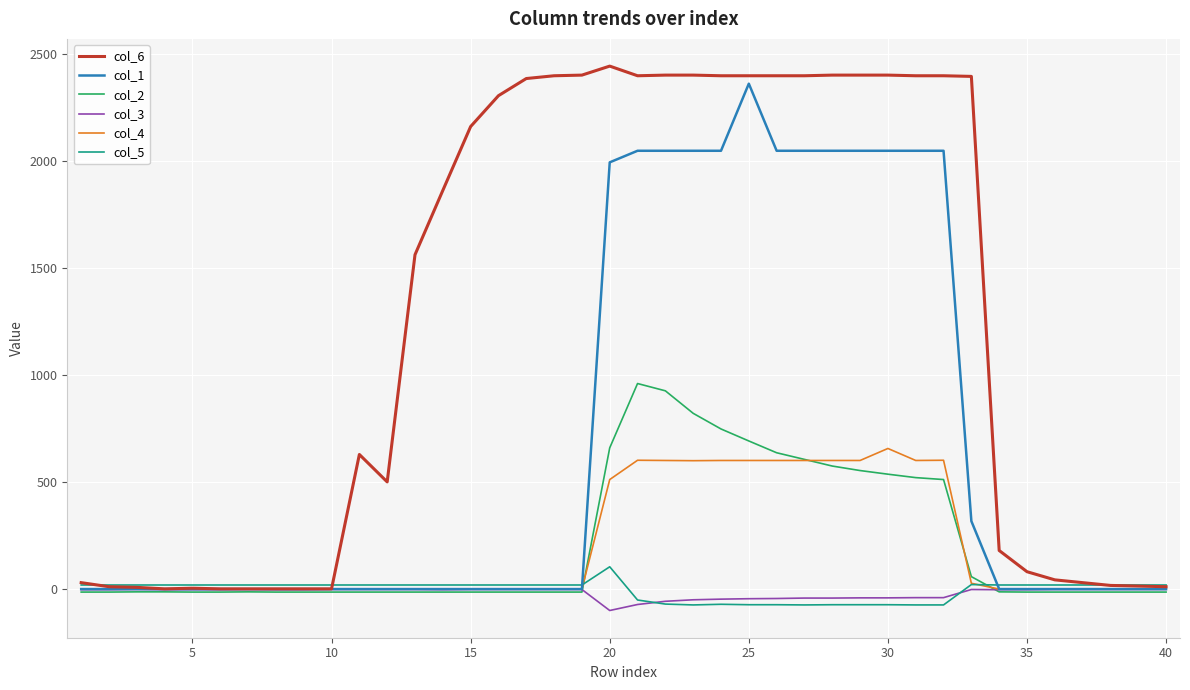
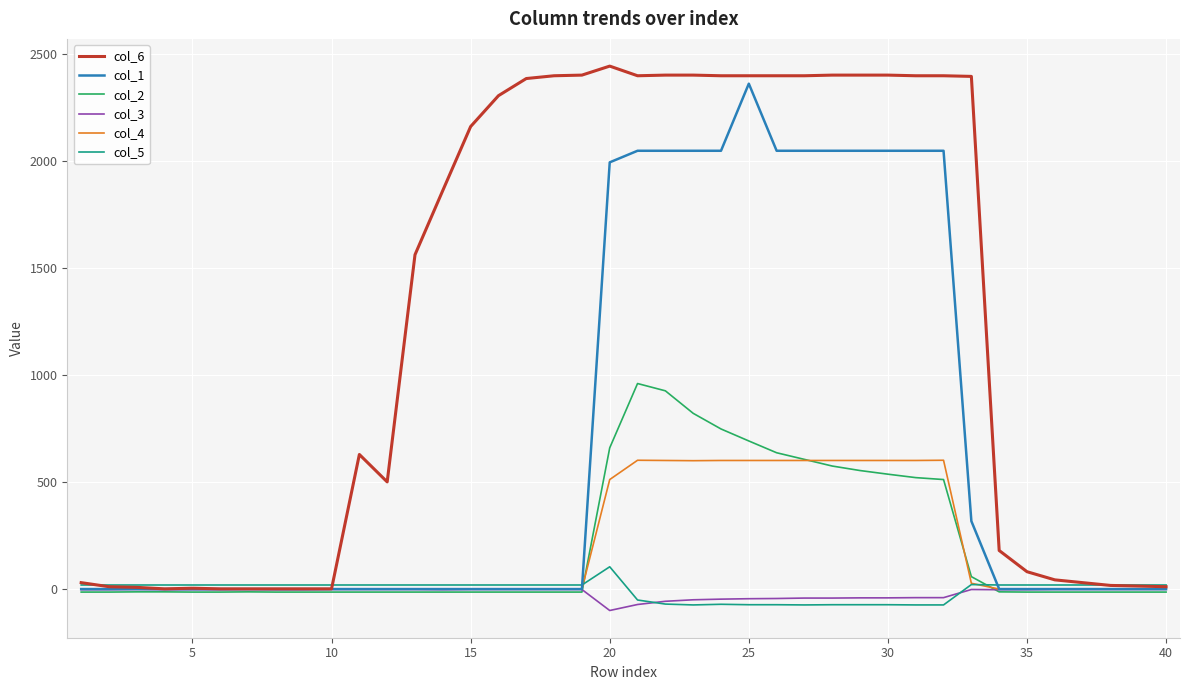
col_4, 30: 660 -> 600
